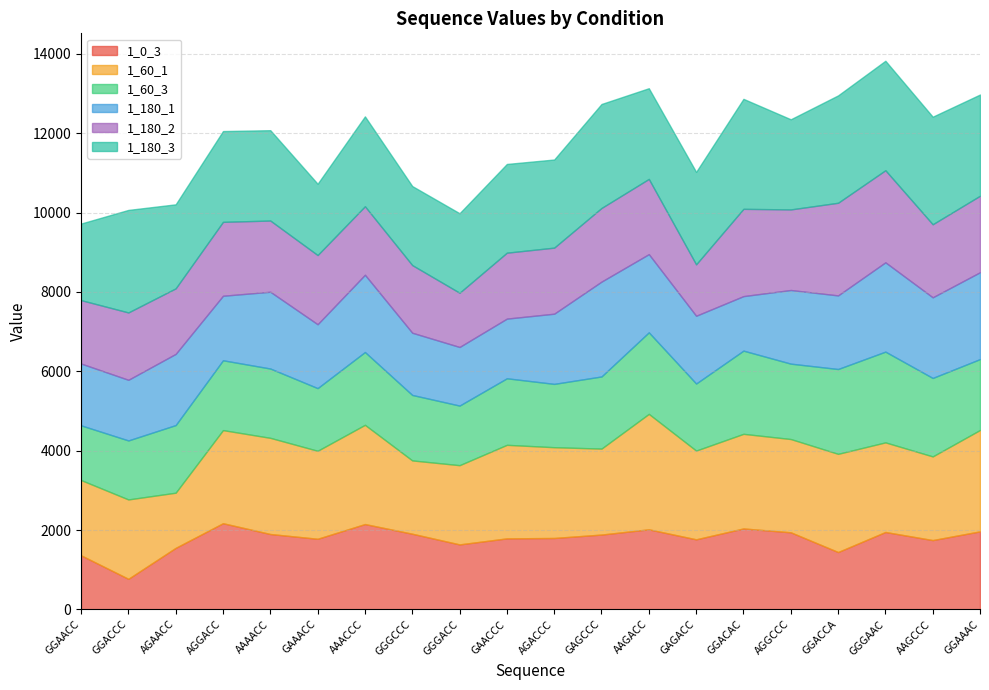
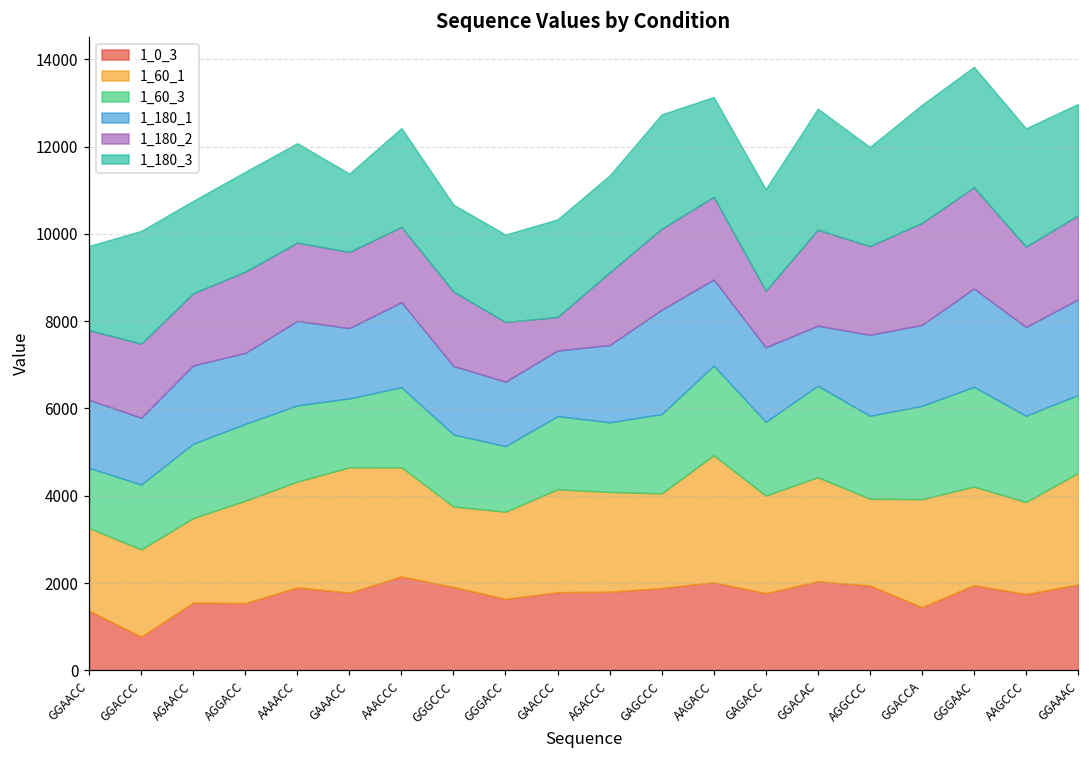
1_60_1, AGAACC: 1400 -> 1900
1_0_3, AGGACC: 2200 -> 1500
1_60_1, GAAACC: 2200 -> 2900
1_180_2, GAACCC: 1700 -> 800
1_60_1, AGGCCC: 2400 -> 2000
